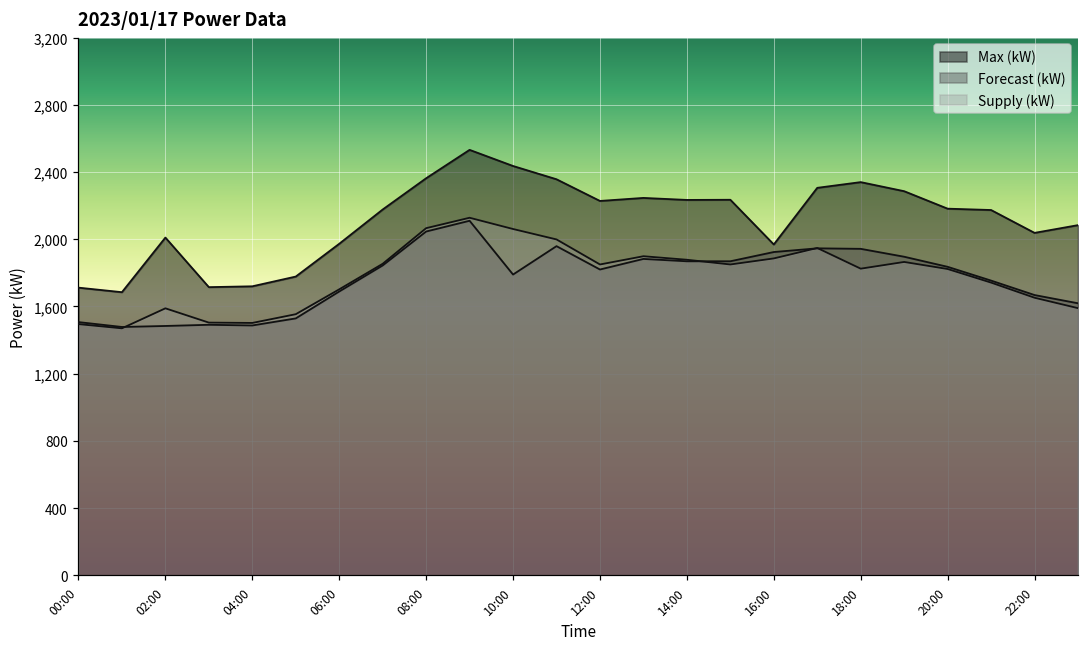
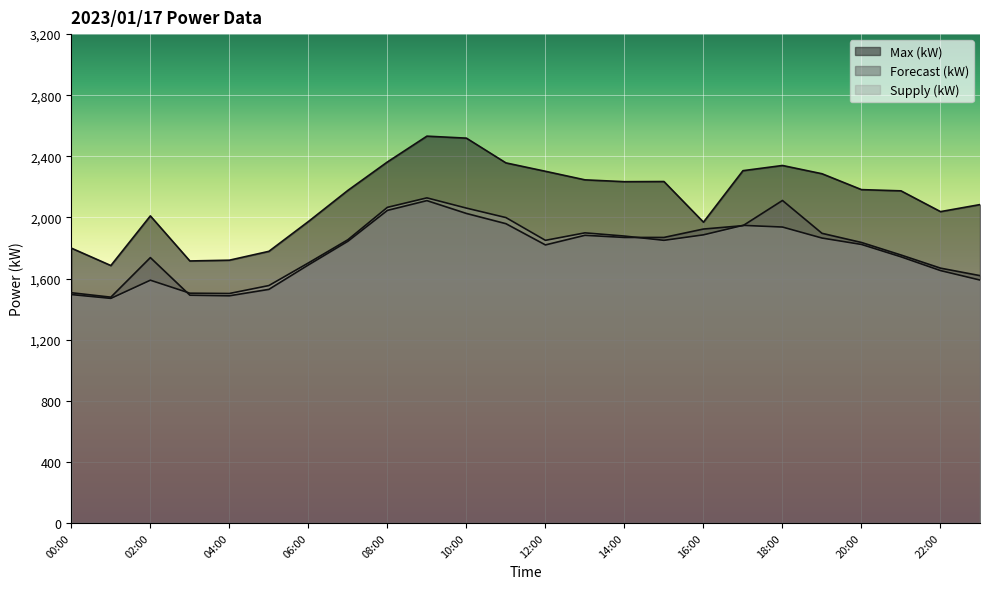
Max (kW), 00:00: 1,710 -> 1,800
Forecast (kW), 02:00: 1,480 -> 1,740
Max (kW), 10:00: 2,440 -> 2,520
Forecast (kW), 10:00: 1,790 -> 2,030
Max (kW), 12:00: 2,230 -> 2,300
Forecast (kW), 18:00: 1,940 -> 2,110
Supply (kW), 18:00: 1,830 -> 1,940
